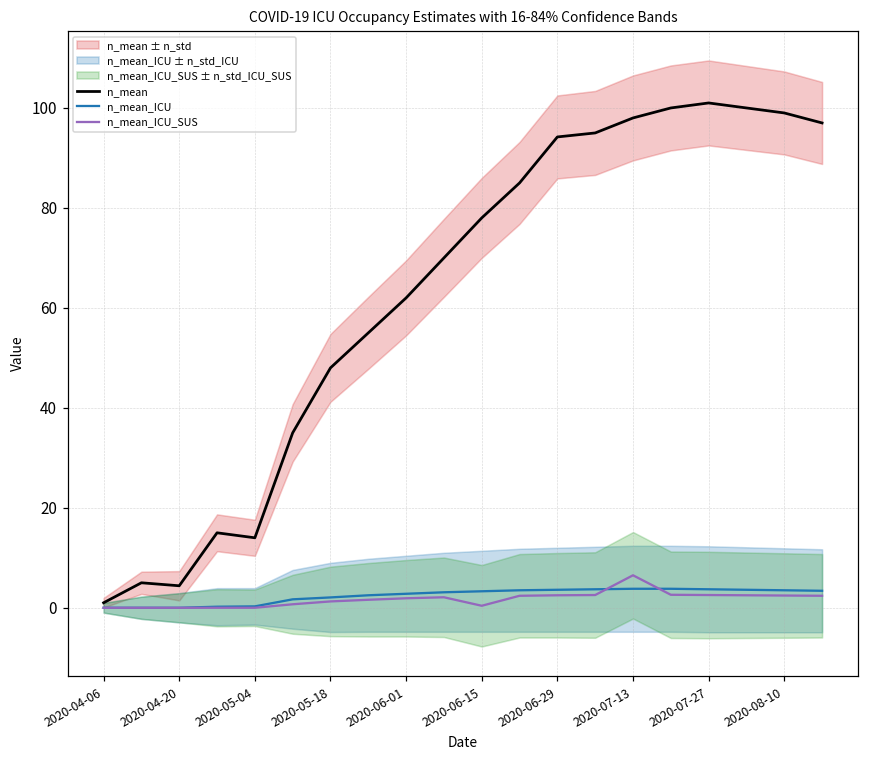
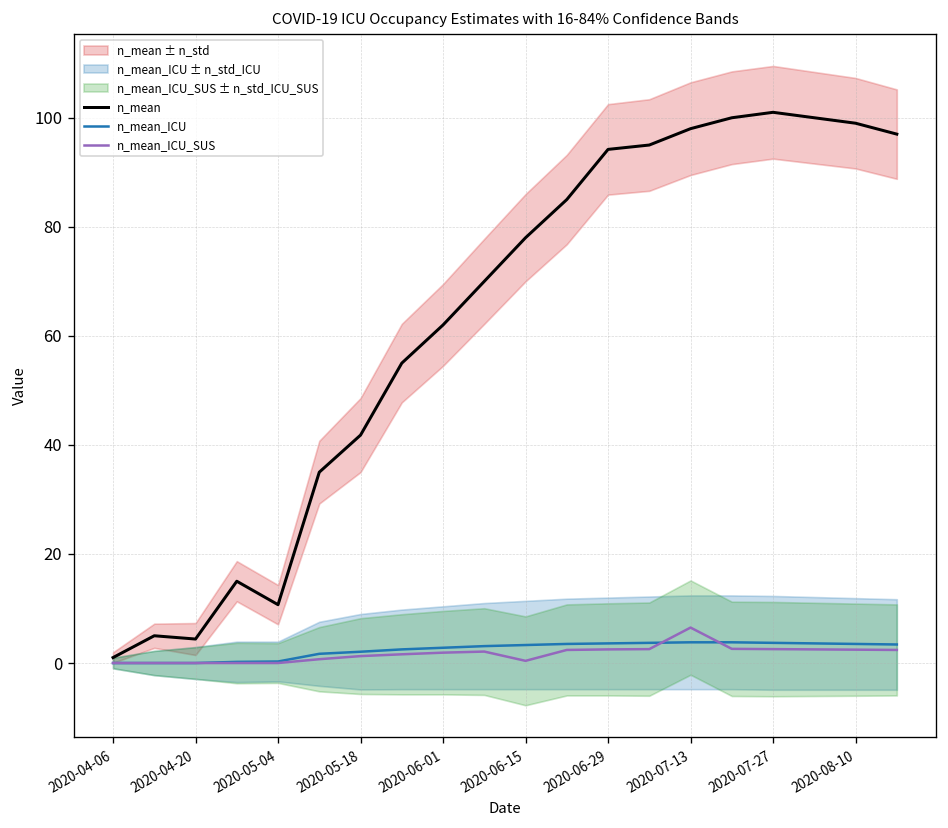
n_mean, 2020-05-04: 14 -> 11
n_mean, 2020-05-18: 48 -> 42
